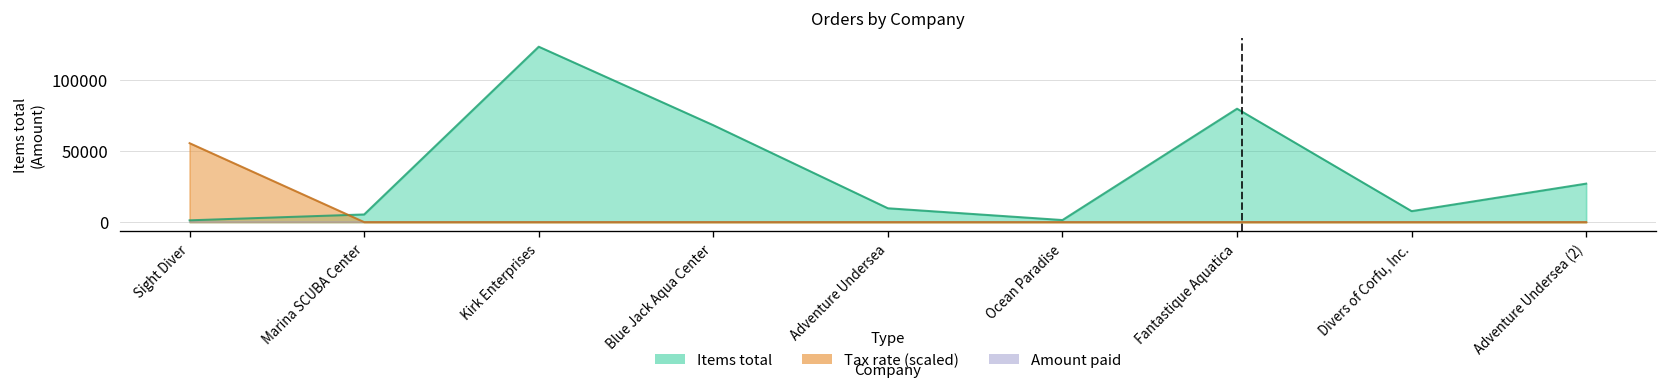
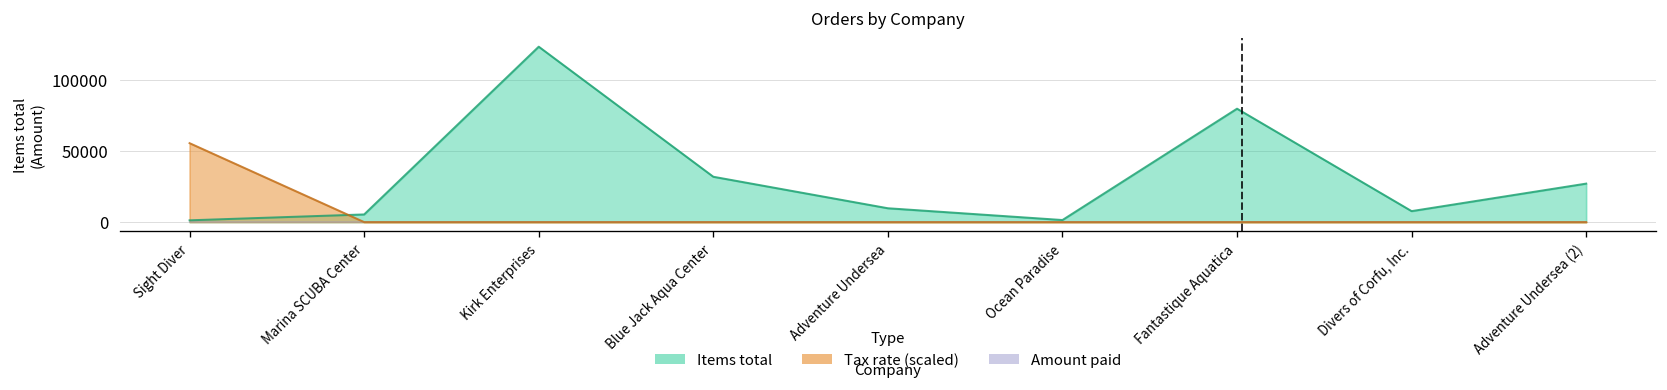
Items total, Blue Jack Aqua Center: 68000 -> 32000
